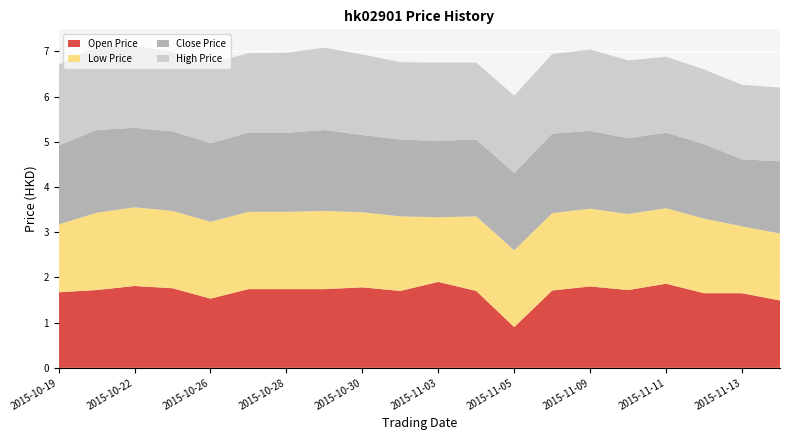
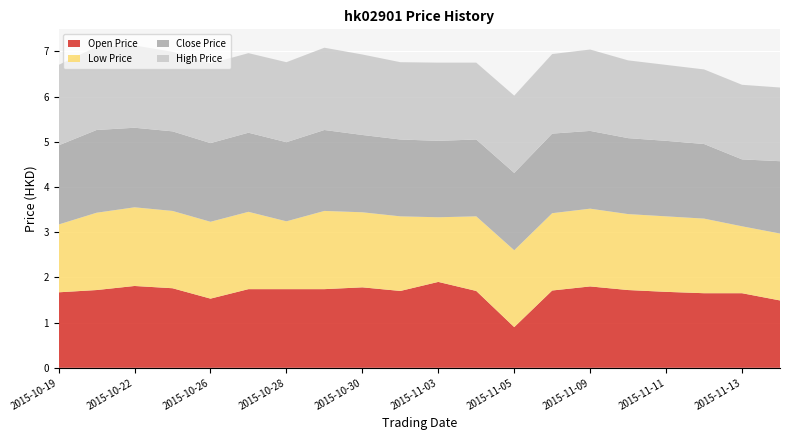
Low Price, 2015-10-28: 1.7 -> 1.5
Open Price, 2015-11-11: 1.9 -> 1.7
